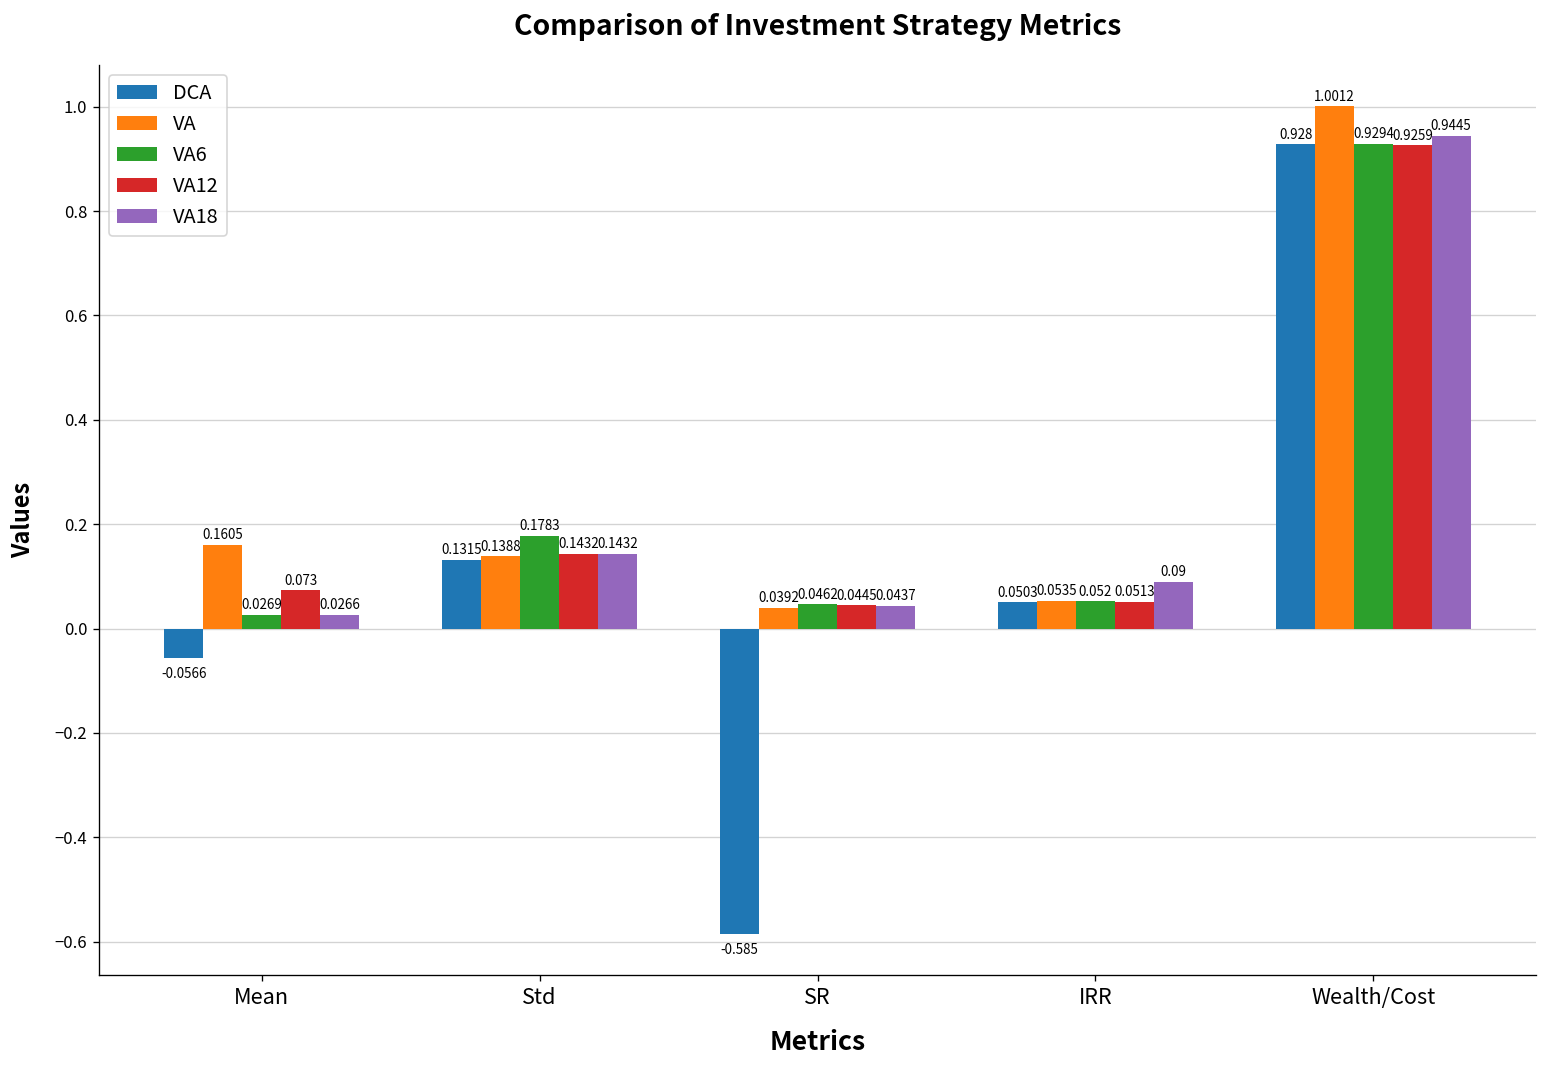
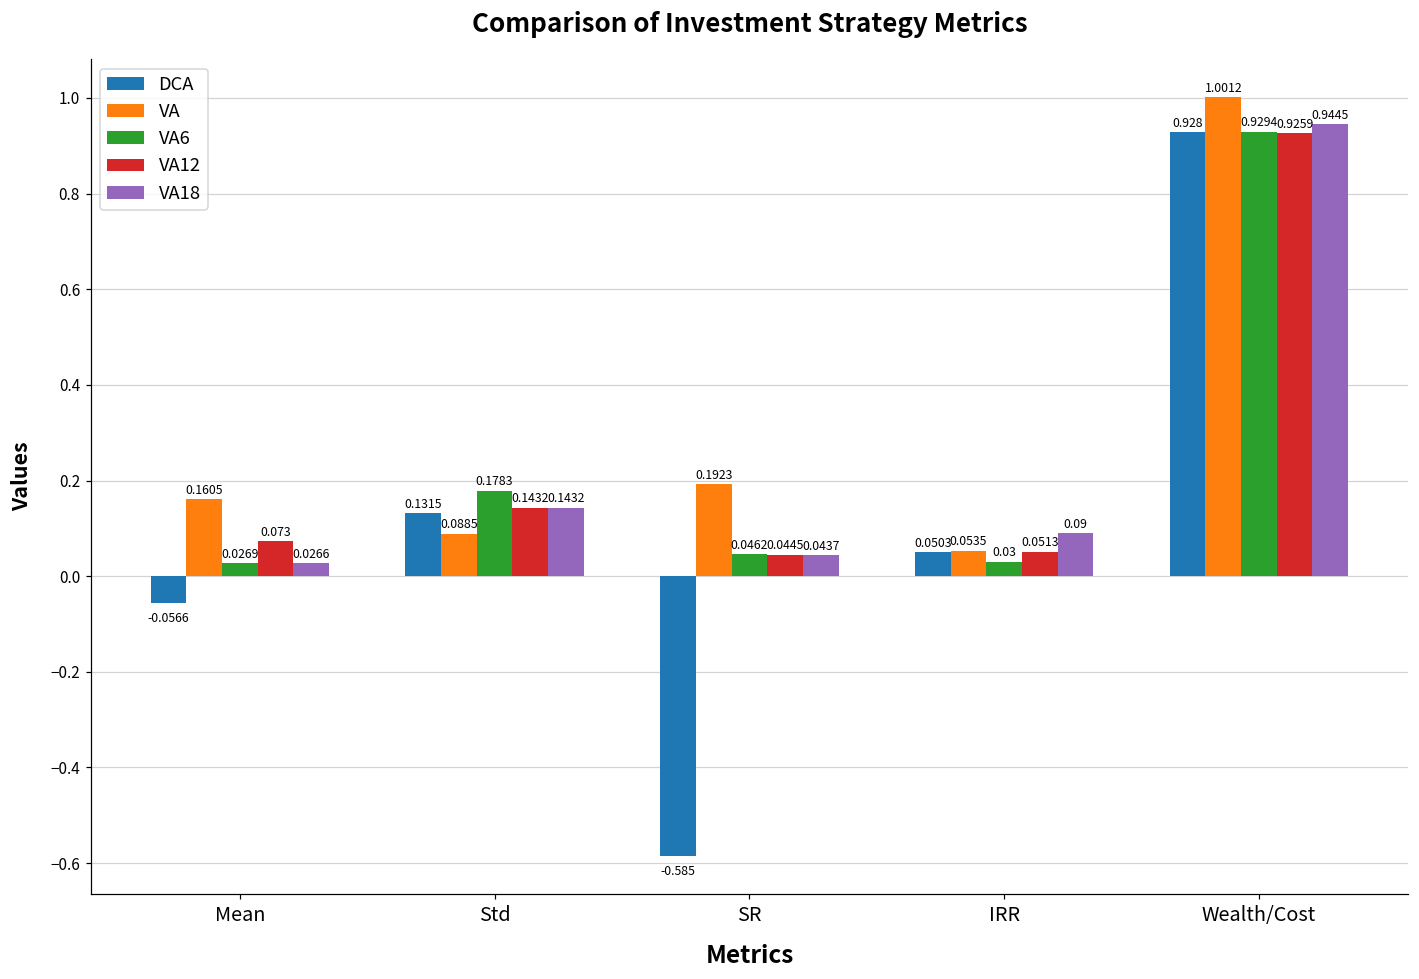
VA, Std: 0.1388 -> 0.0885
VA, SR: 0.0392 -> 0.1923
VA6, IRR: 0.052 -> 0.03
